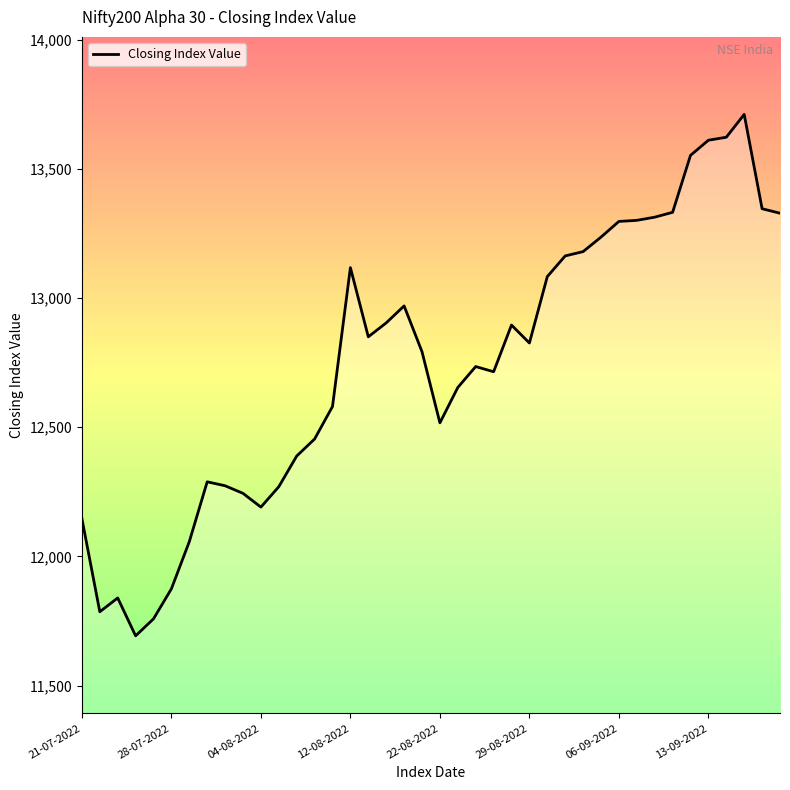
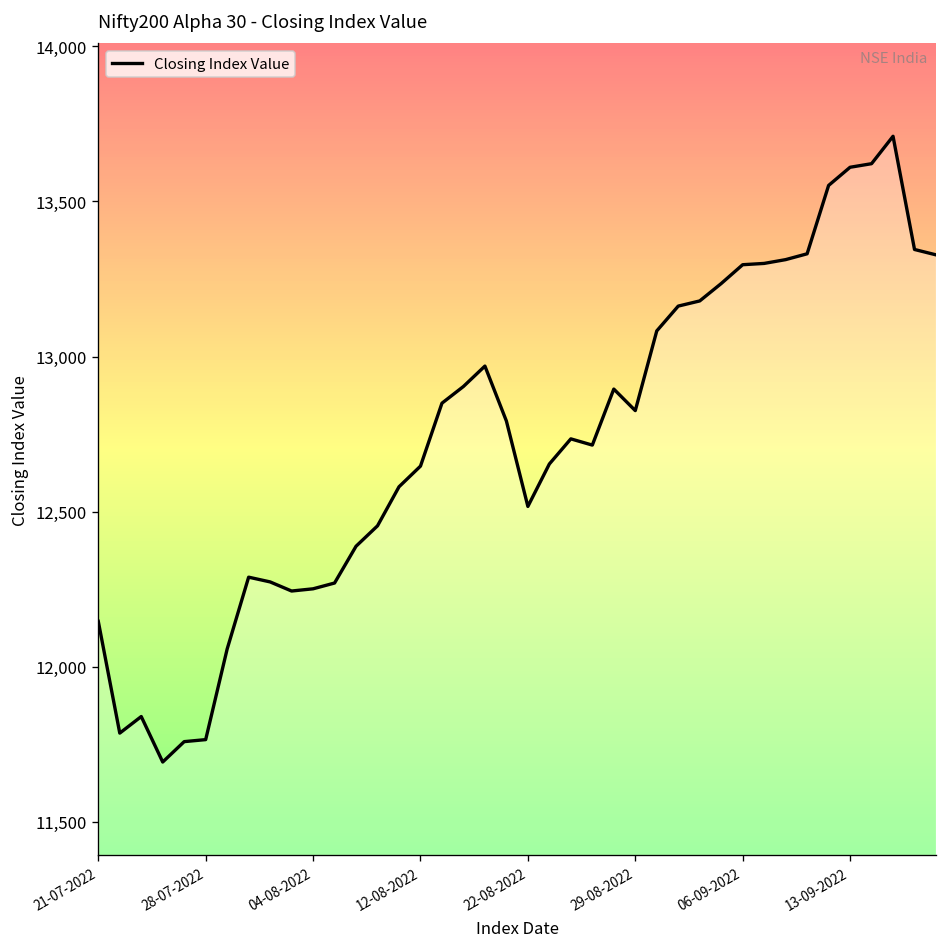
28-07-2022: 11,870 -> 11,760
04-08-2022: 12,190 -> 12,250
12-08-2022: 13,120 -> 12,650
